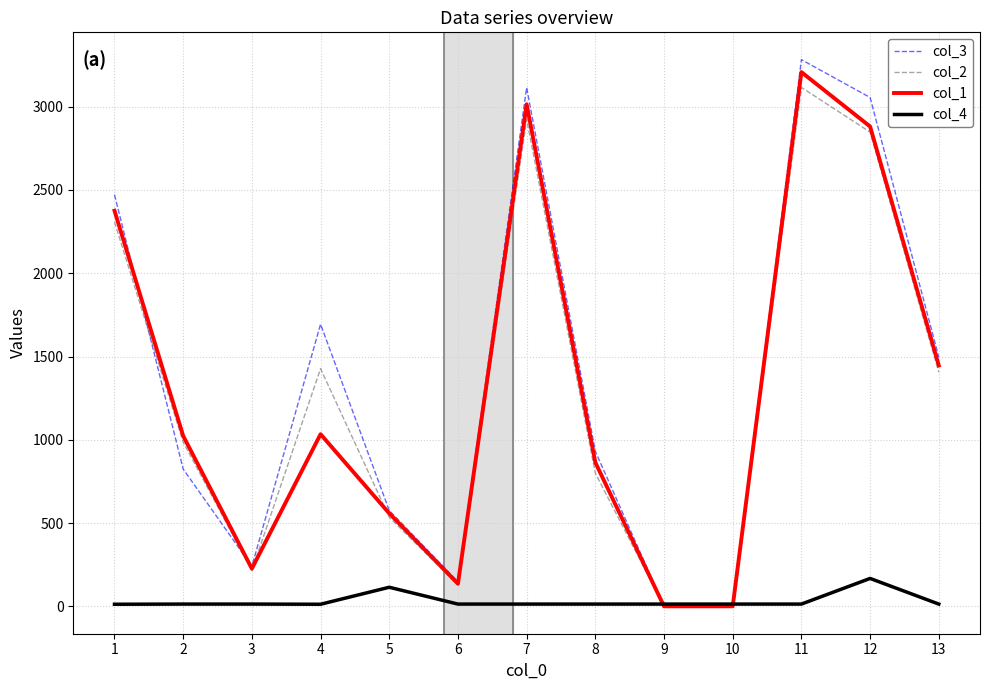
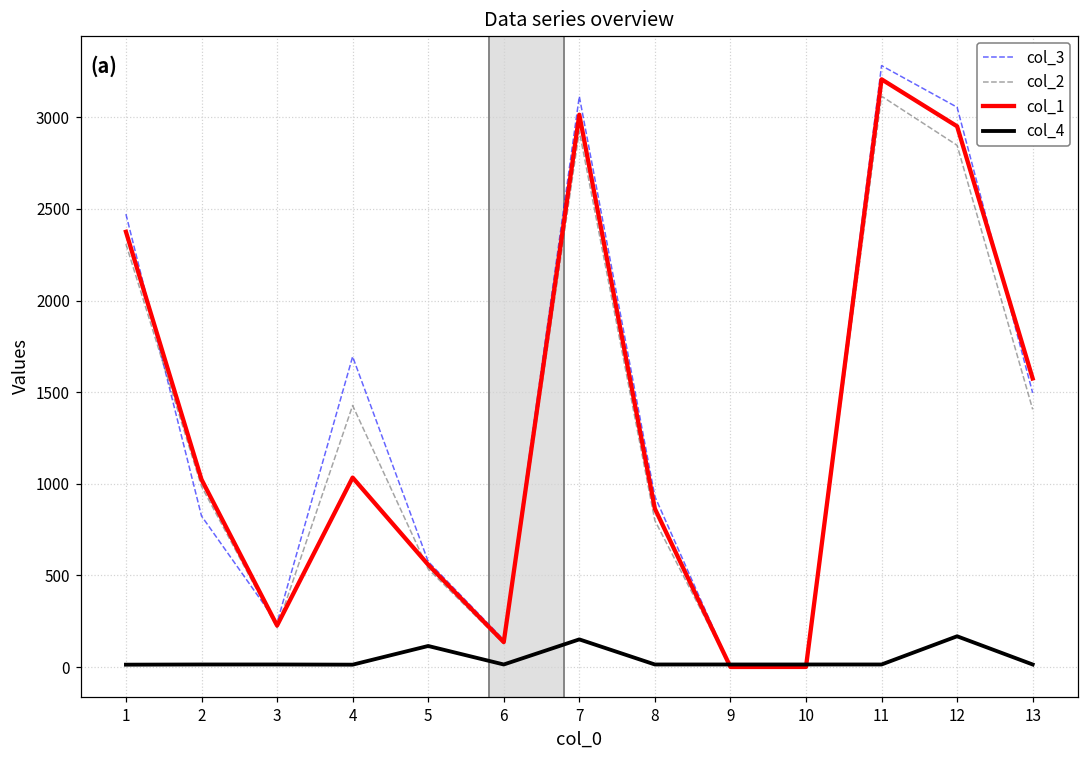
col_4, 7: 10 -> 150
col_1, 12: 2880 -> 2950
col_1, 13: 1450 -> 1580
